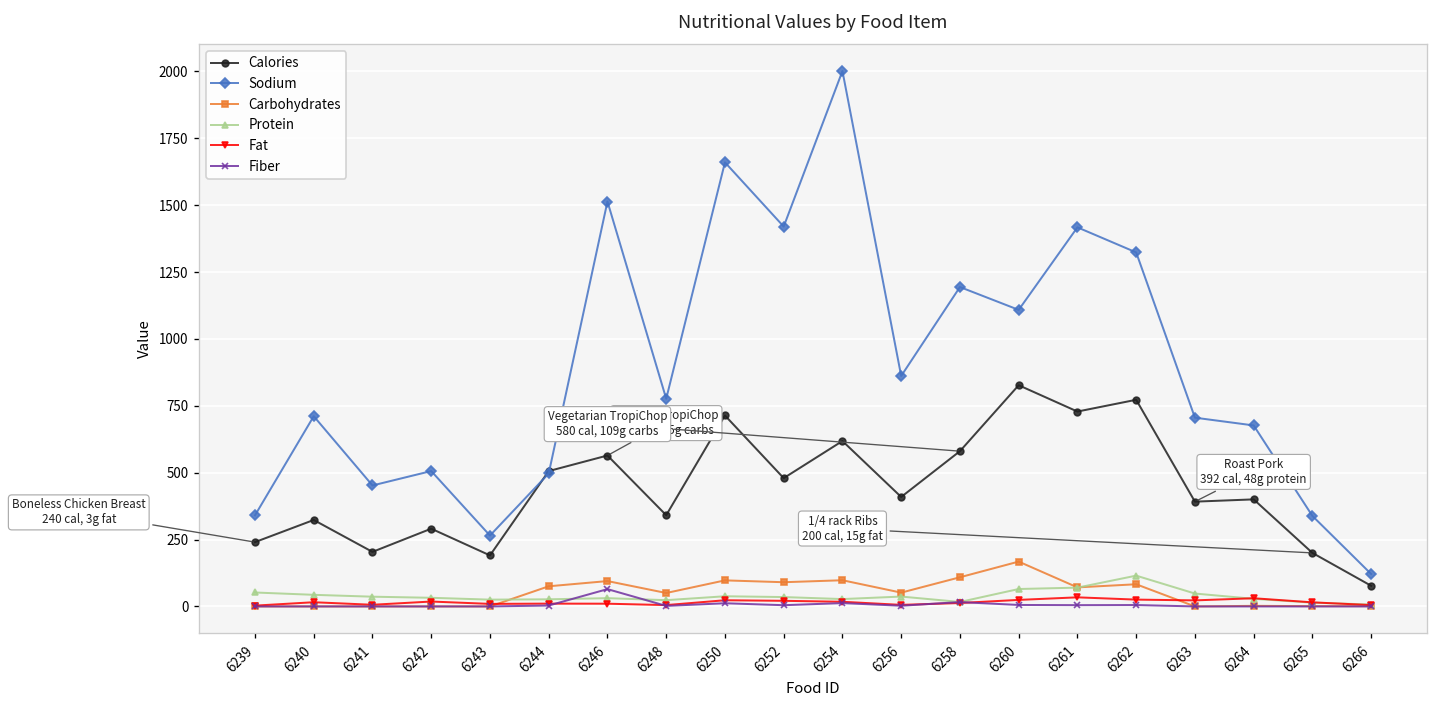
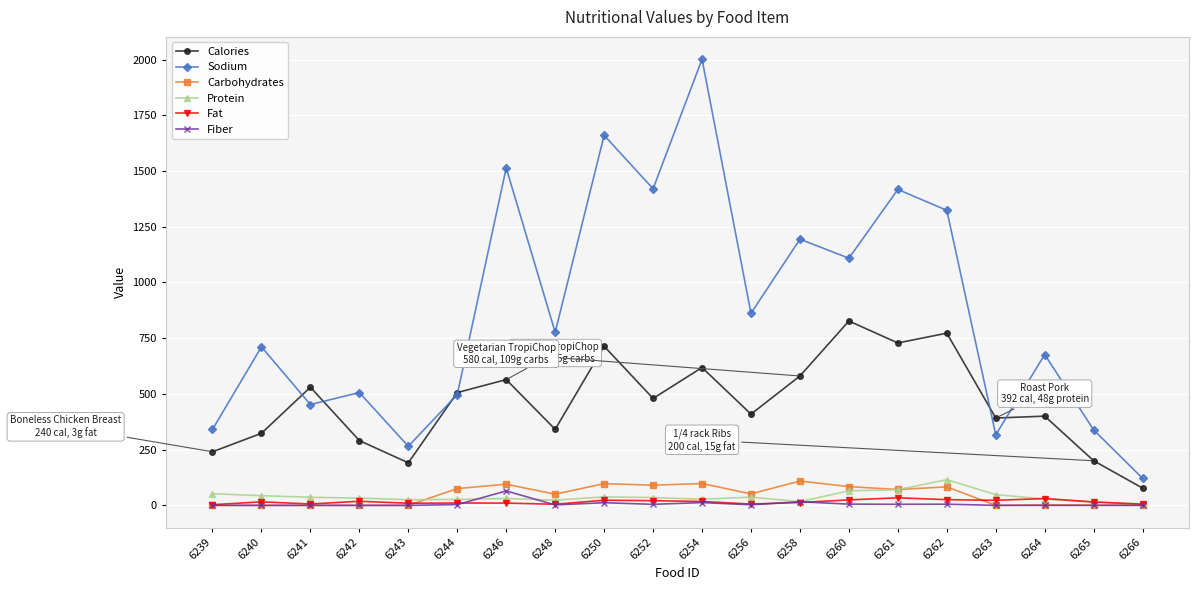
Calories, 6241: 200 -> 530
Carbohydrates, 6260: 170 -> 80
Sodium, 6263: 710 -> 320
